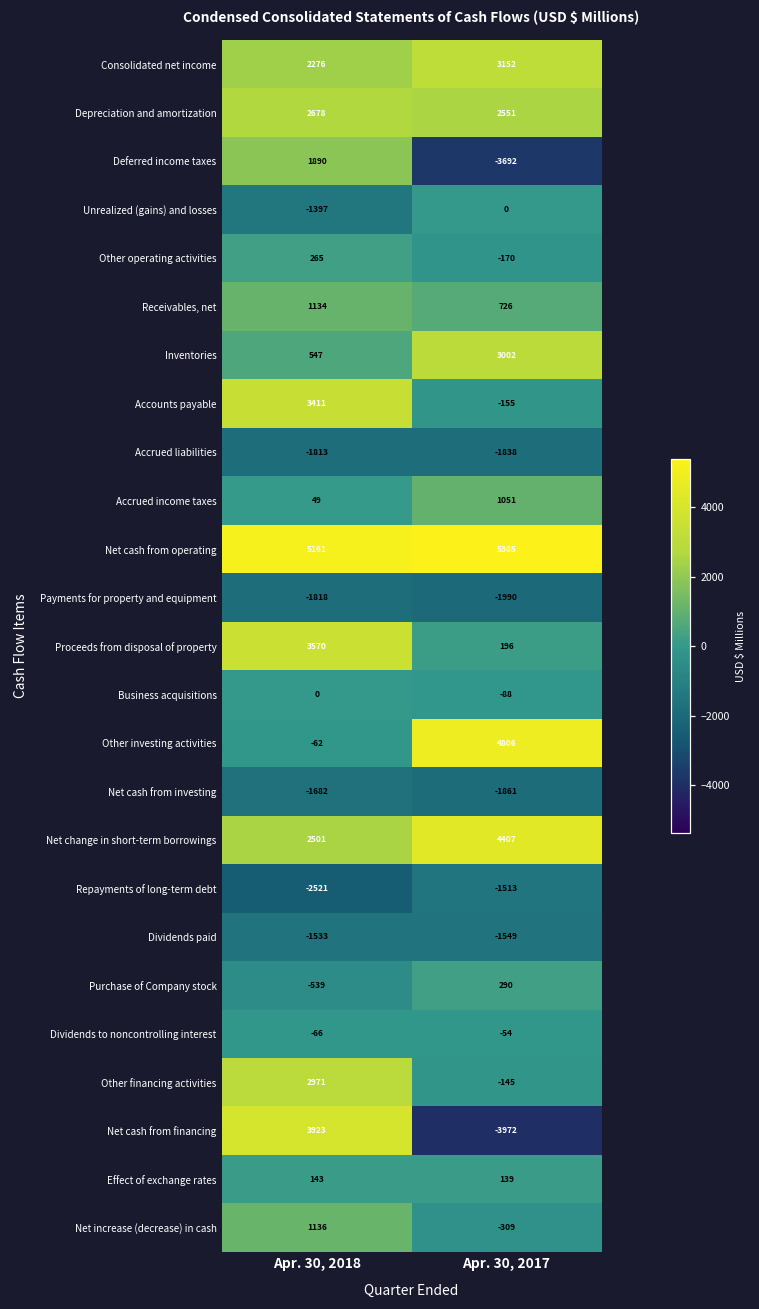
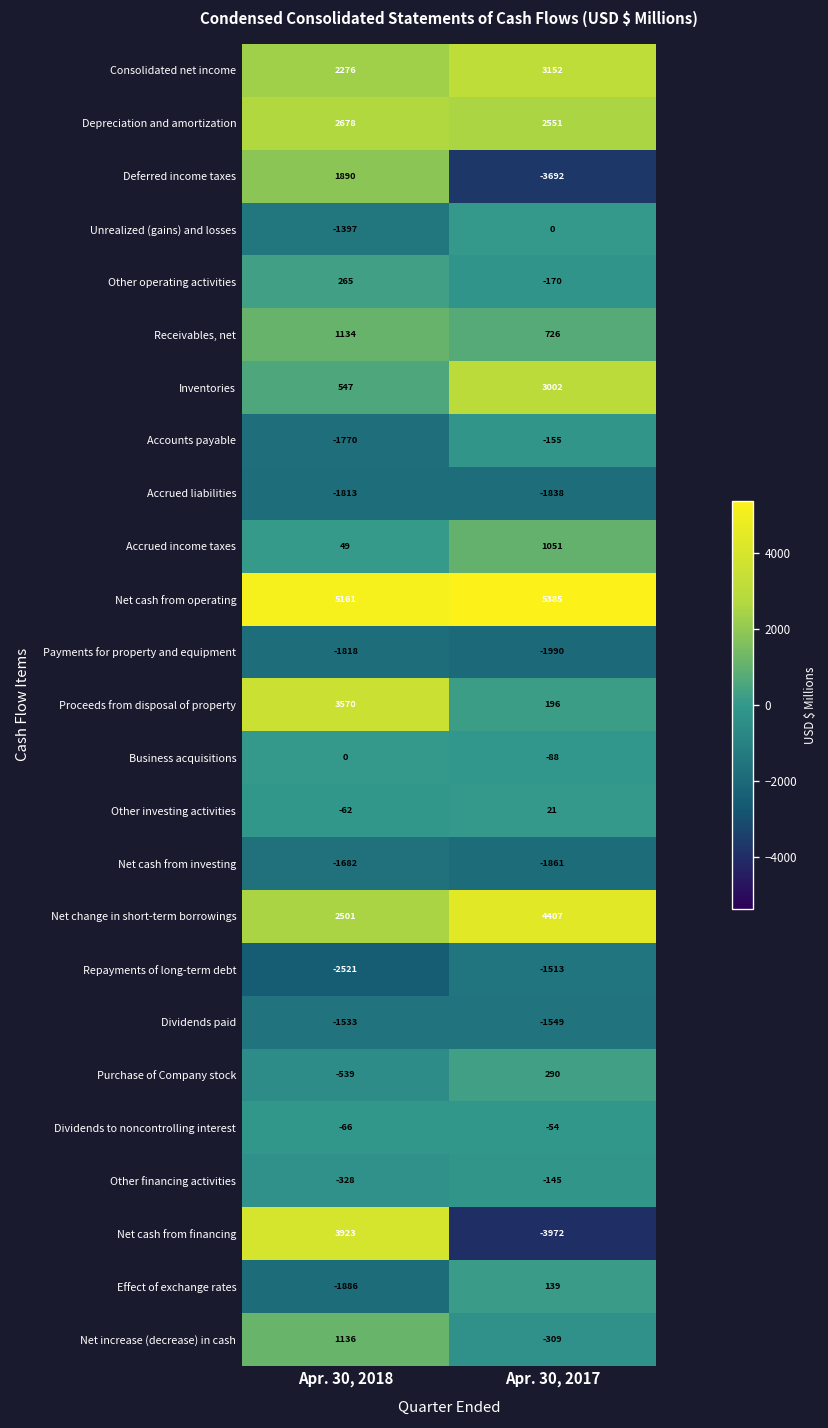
Accounts payable, Apr. 30, 2018: 3411 -> -1770
Other investing activities, Apr. 30, 2017: 4806 -> 21
Other financing activities, Apr. 30, 2018: 2971 -> -328
Effect of exchange rates, Apr. 30, 2018: 143 -> -1886
